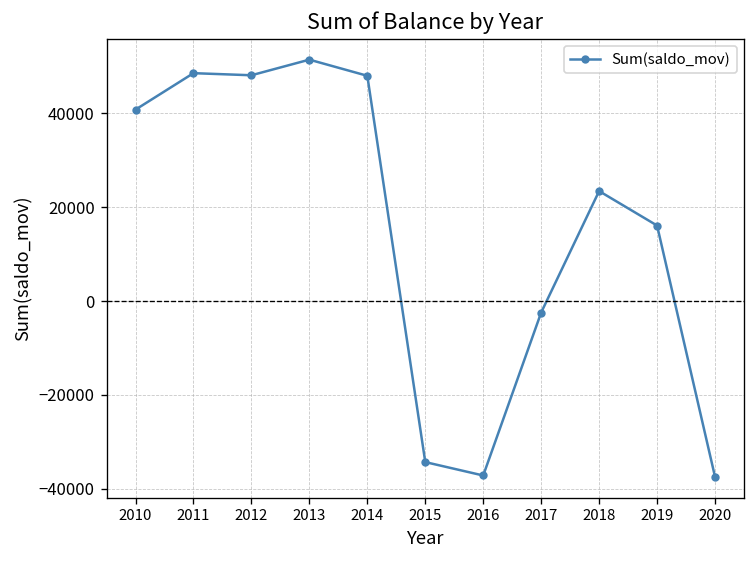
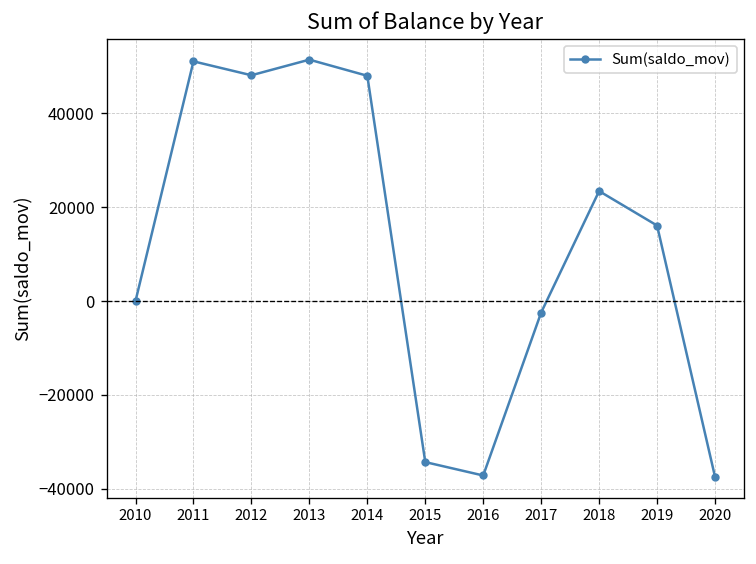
2010: 41000 -> 0
2011: 49000 -> 51000
